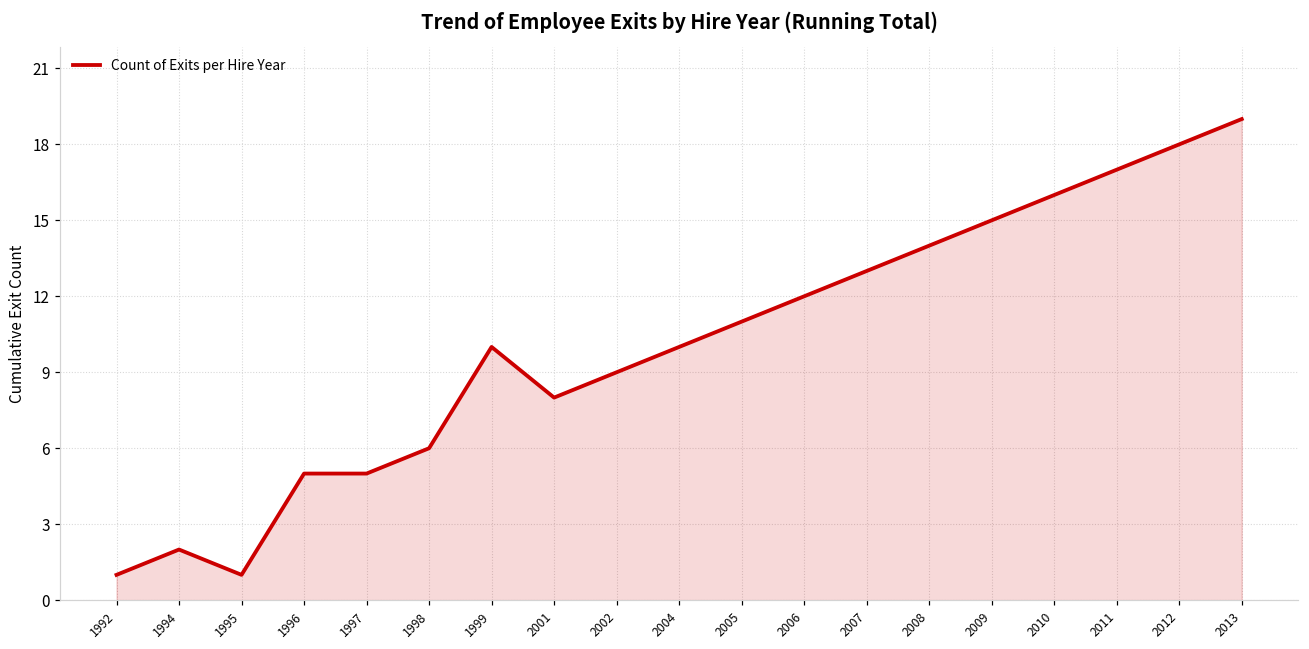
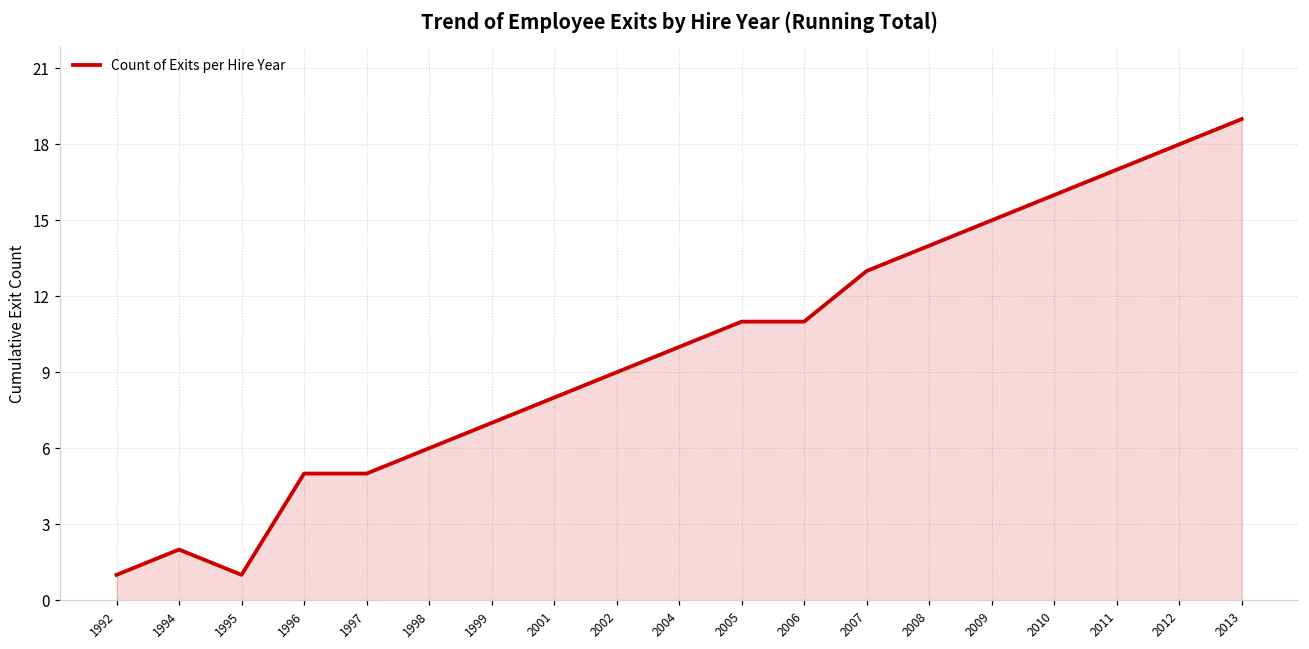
1999: 10 -> 7
2006: 12 -> 11
